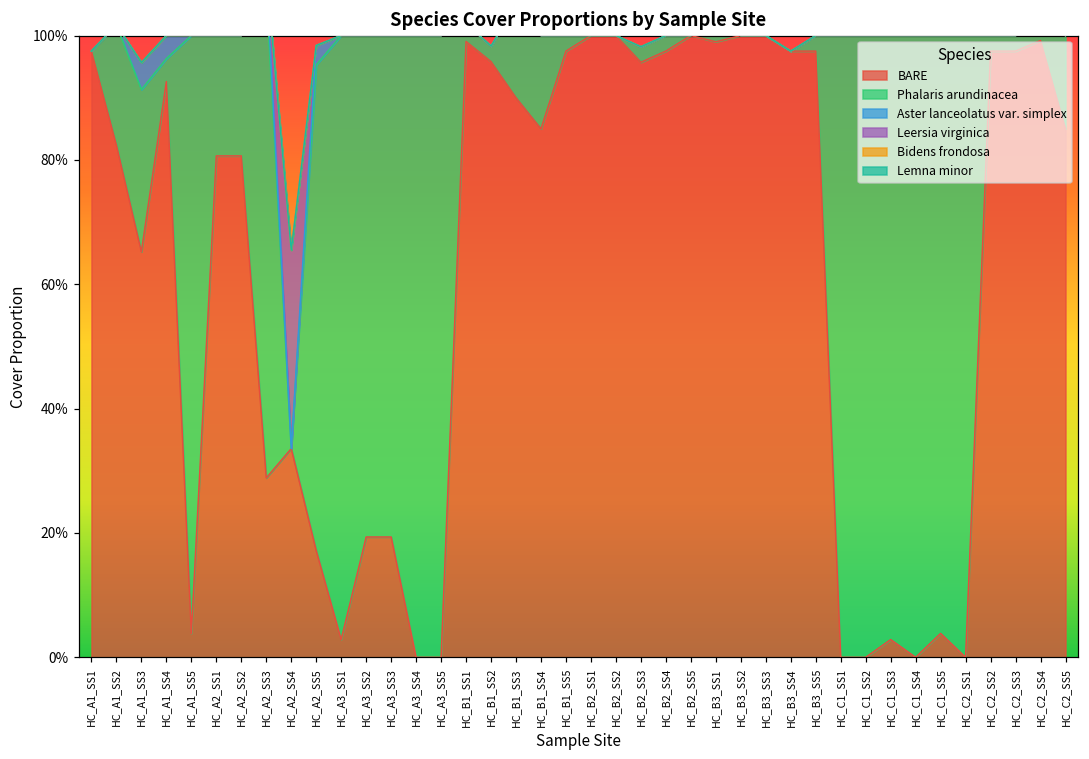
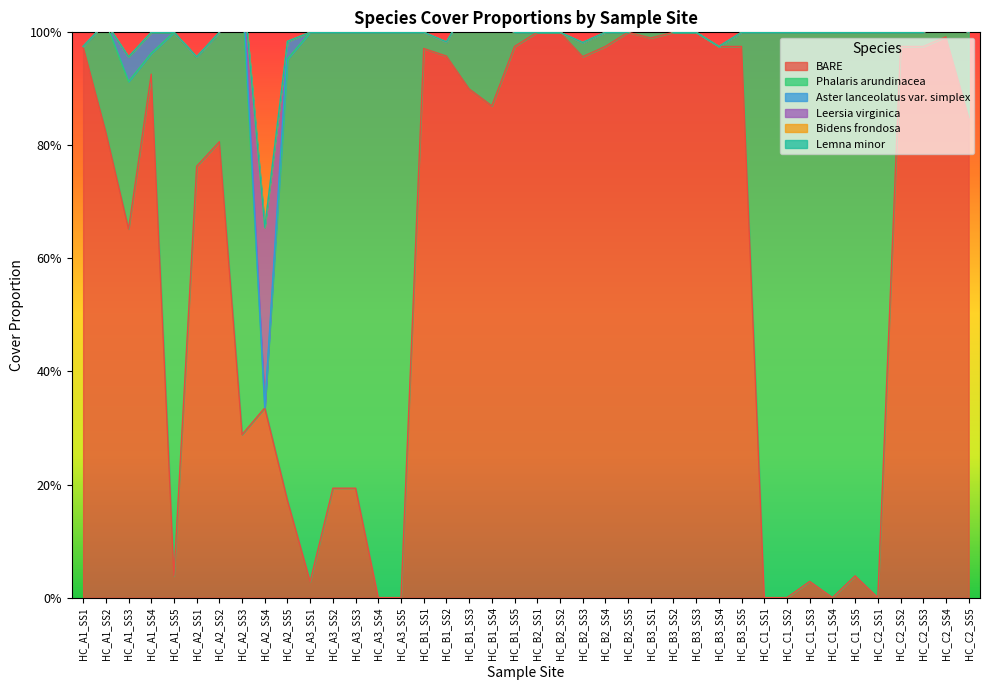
BARE, HC_A2_SS1: 81% -> 76%
BARE, HC_B1_SS1: 99% -> 97%
BARE, HC_B1_SS4: 85% -> 87%
